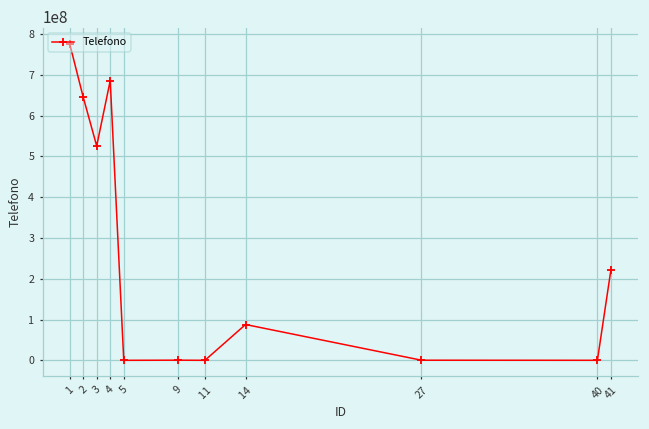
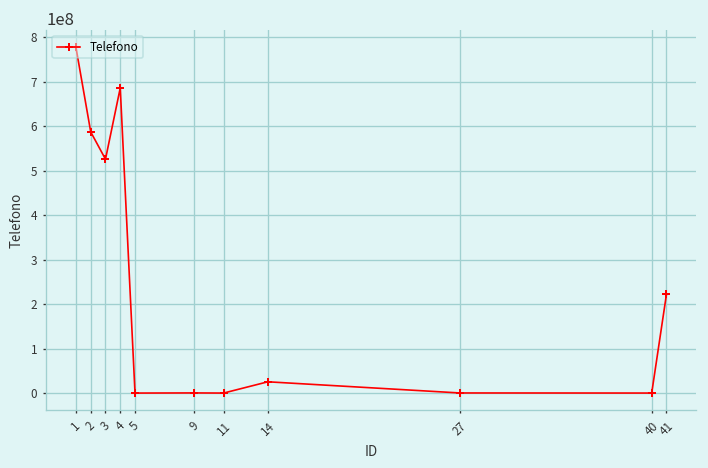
2: 650000000 -> 590000000
14: 90000000 -> 30000000
